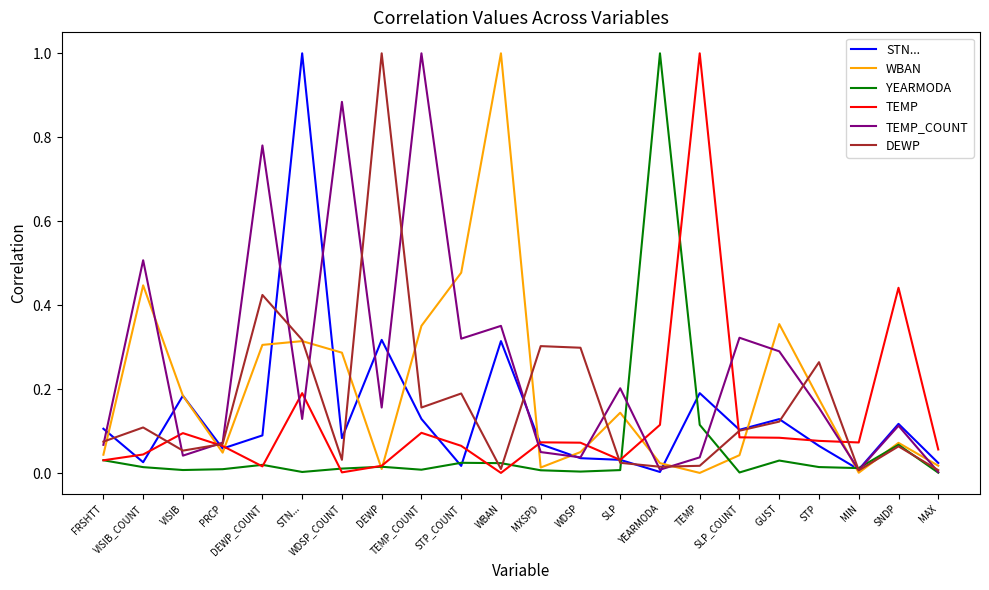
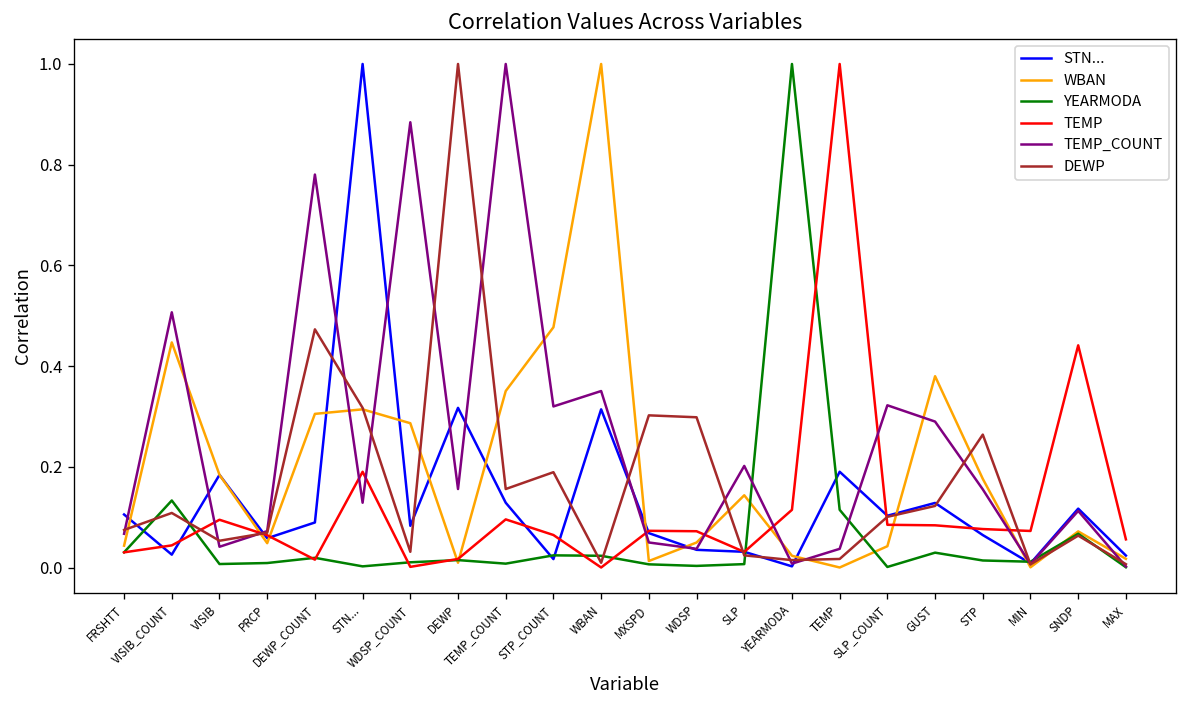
YEARMODA, VISIB_COUNT: 0.01 -> 0.13
DEWP, DEWP_COUNT: 0.42 -> 0.47
WBAN, GUST: 0.36 -> 0.38
